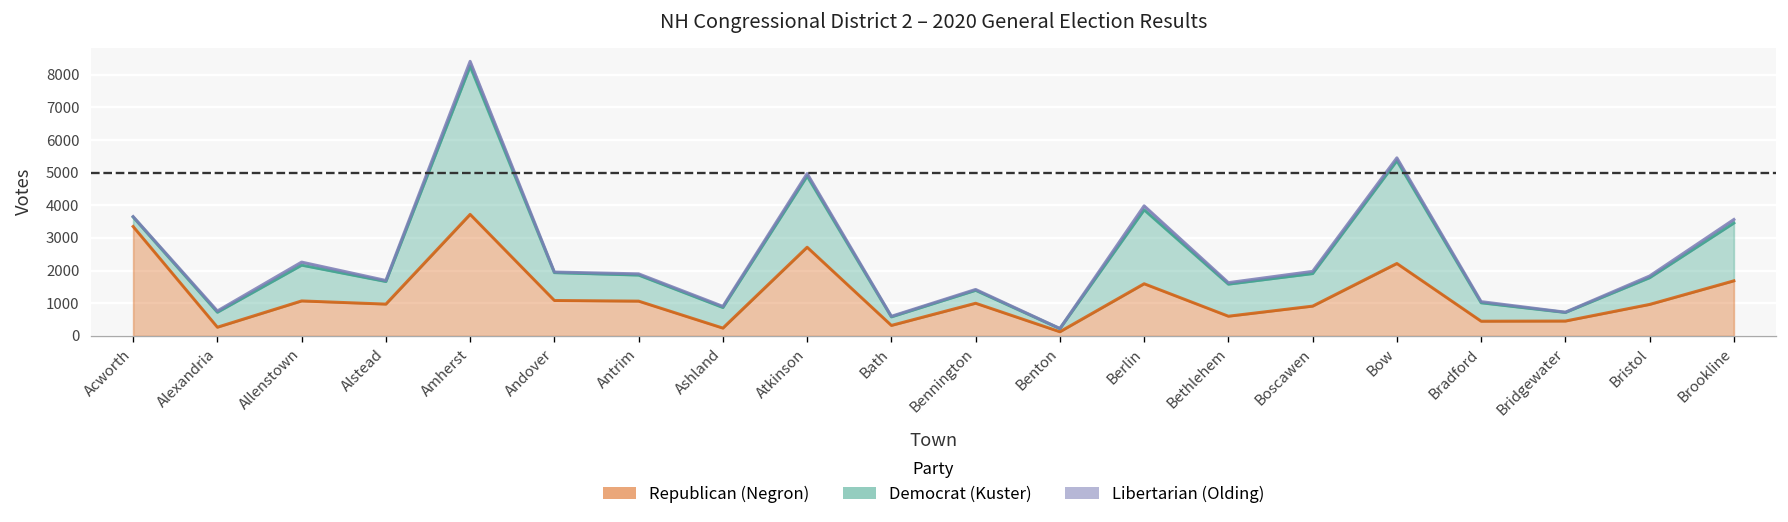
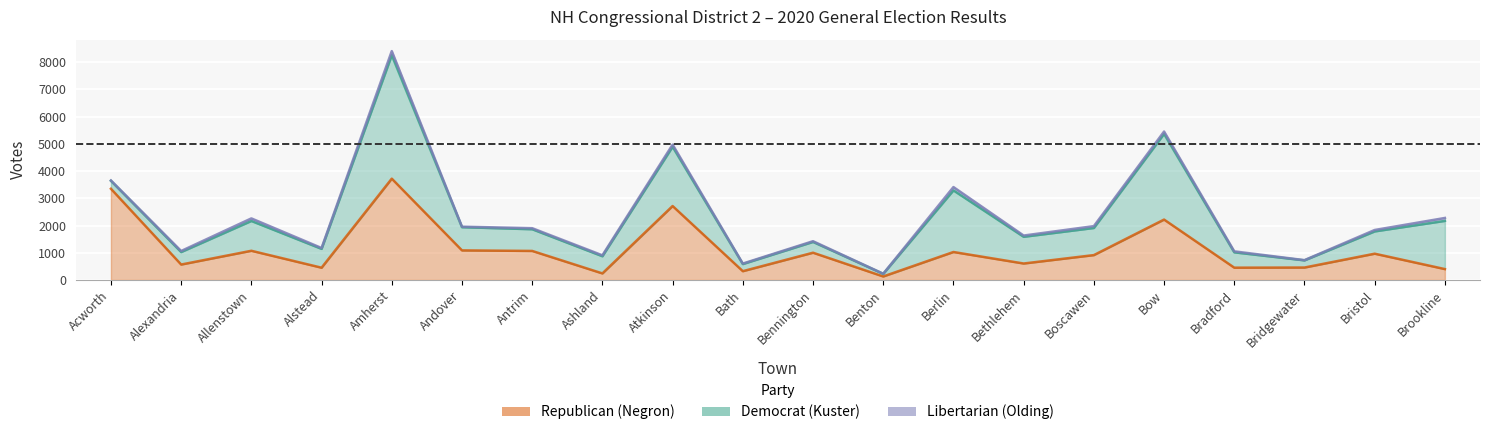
Republican (Negron), Alexandria: 300 -> 600
Republican (Negron), Alstead: 1000 -> 500
Republican (Negron), Berlin: 1600 -> 1000
Republican (Negron), Brookline: 1700 -> 400
